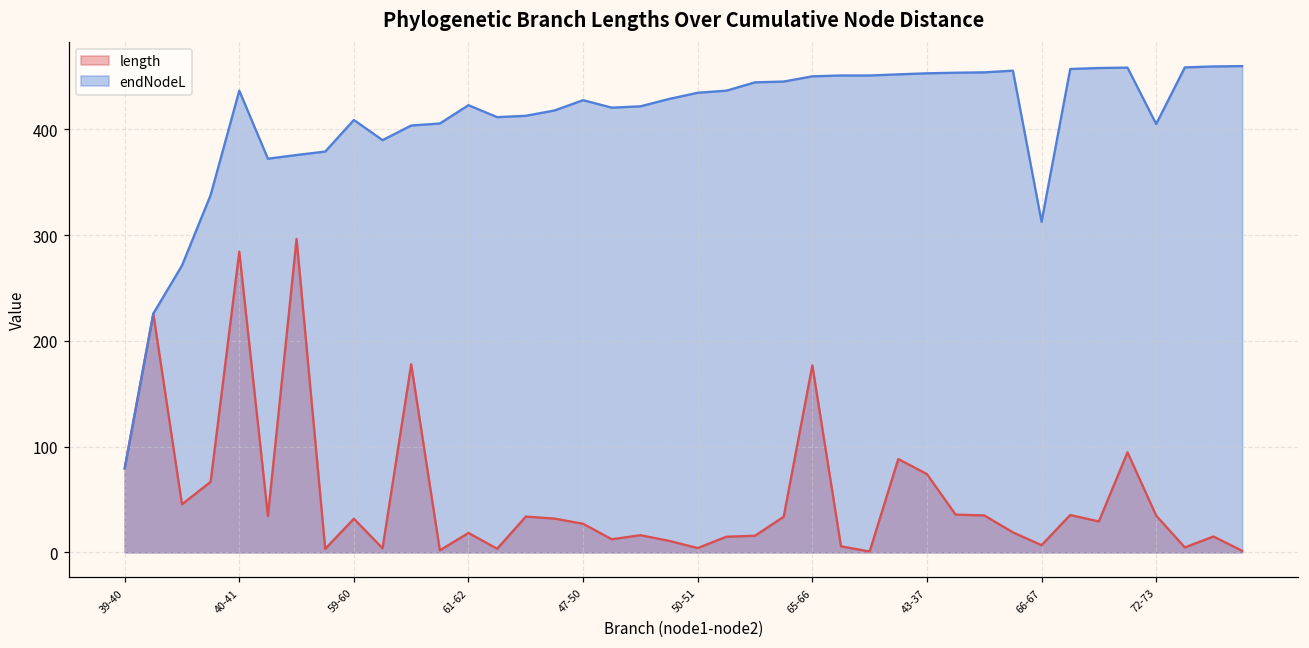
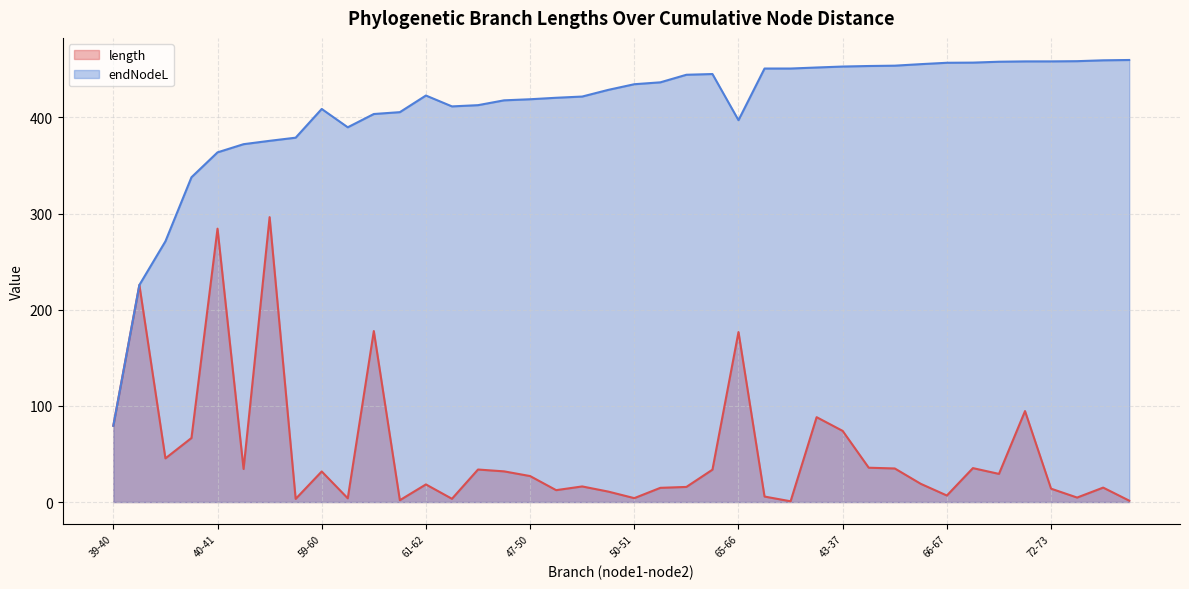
endNodeL, 40-41: 440 -> 360
endNodeL, 47-50: 430 -> 420
endNodeL, 65-66: 450 -> 400
endNodeL, 66-67: 310 -> 460
length, 72-73: 30 -> 10
endNodeL, 72-73: 400 -> 460
